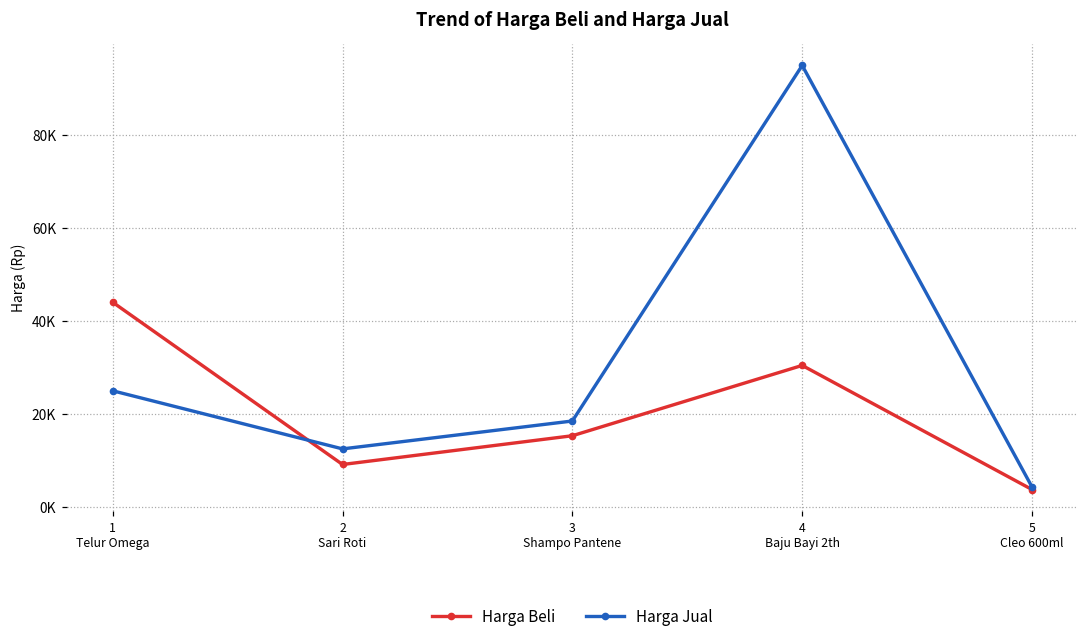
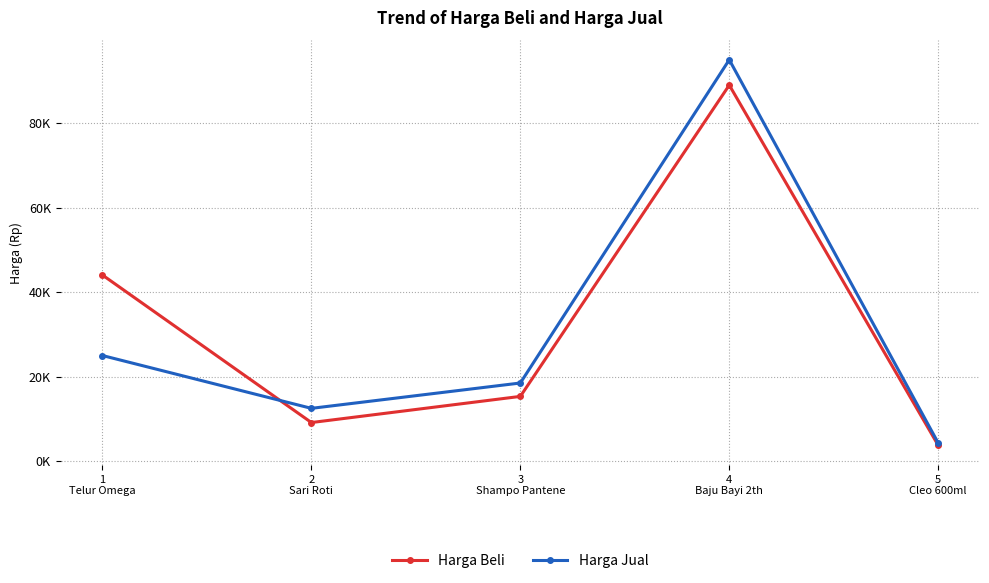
Harga Beli, 4 Baju Bayi 2th: 30000 -> 89000
